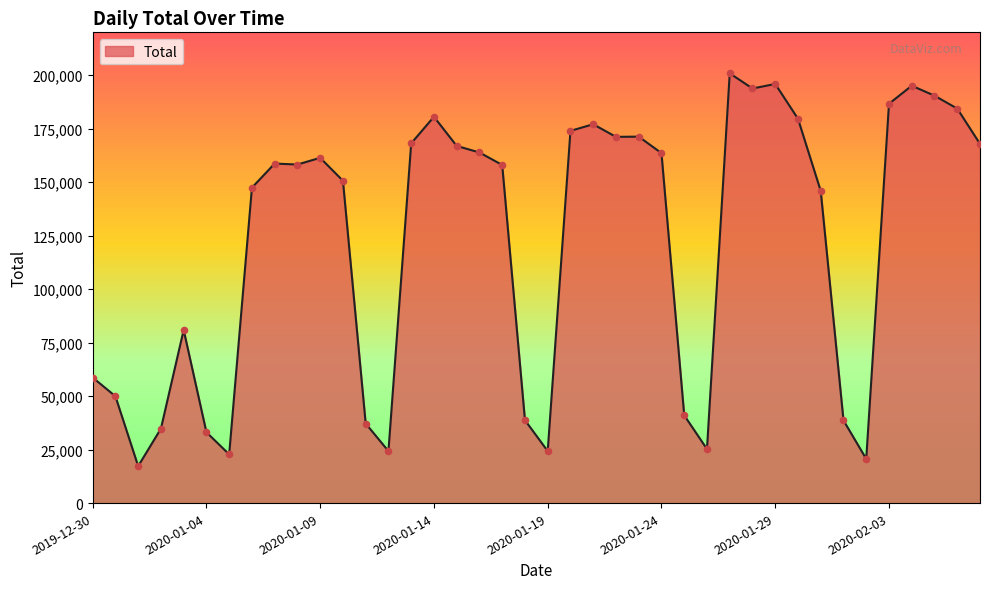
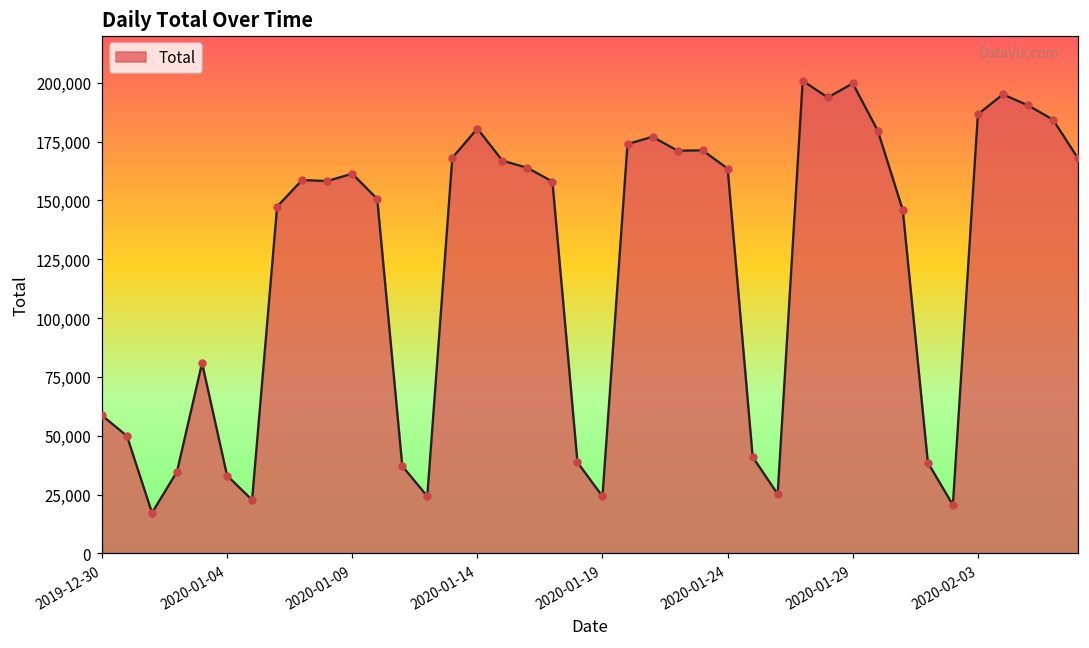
2020-01-29: 196,000 -> 200,000
